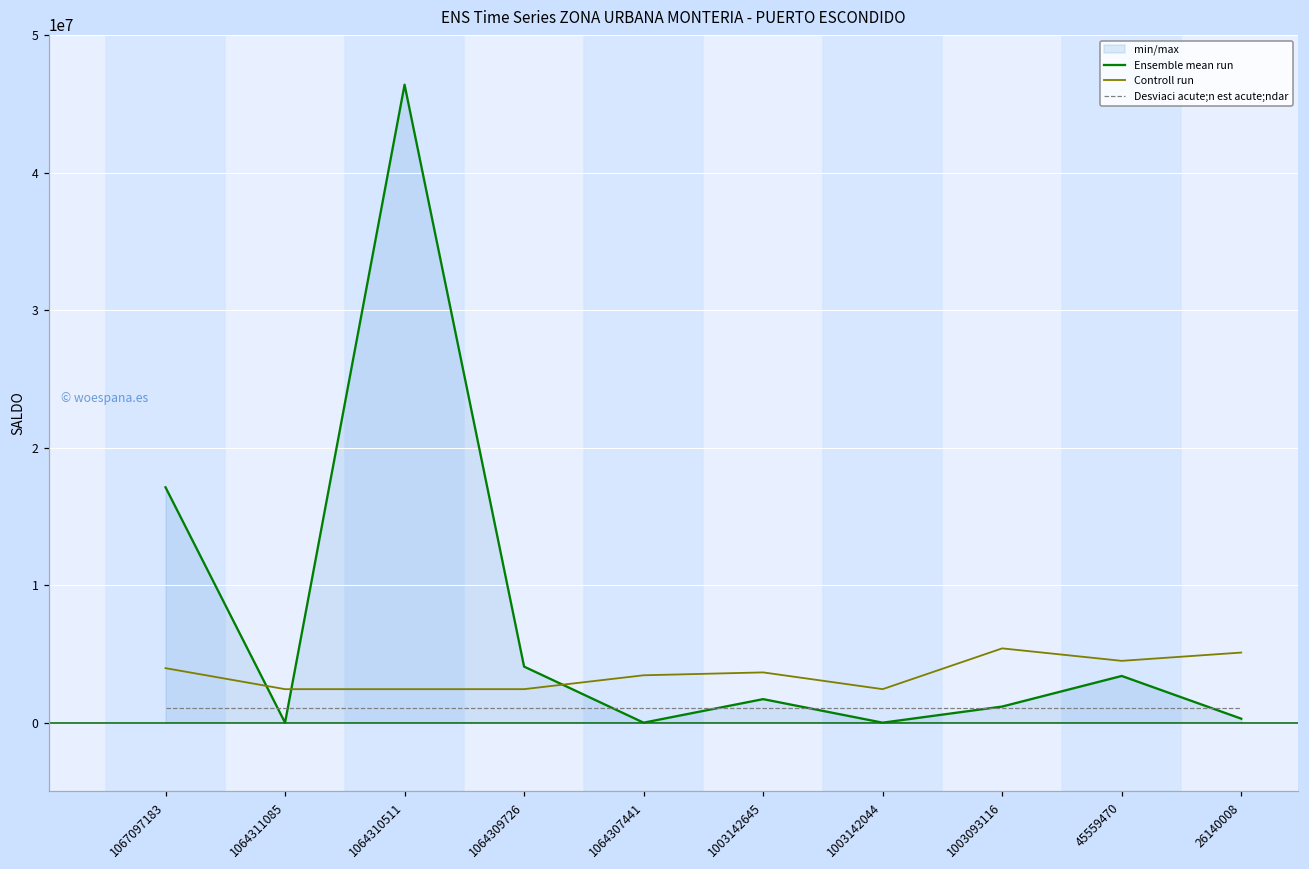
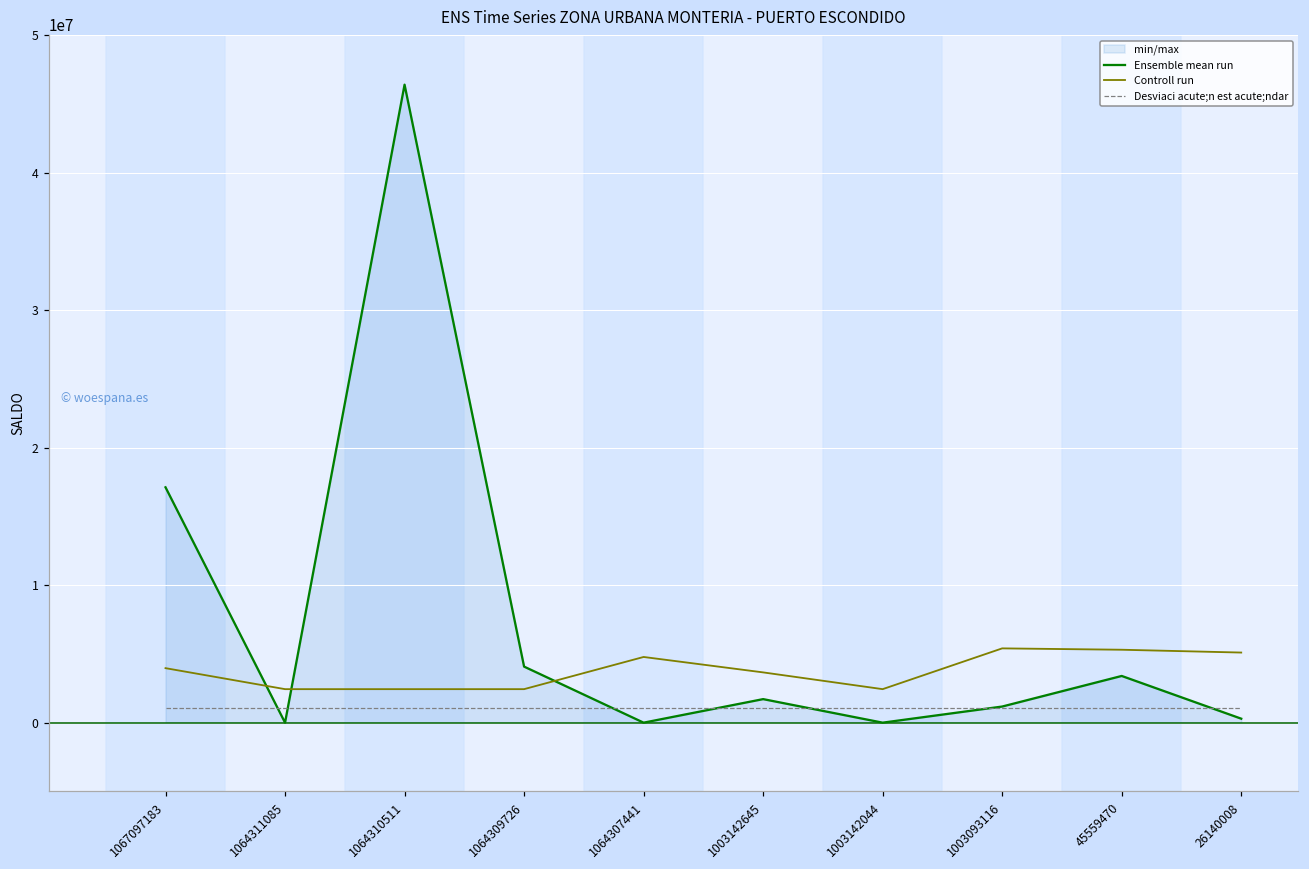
Controll run, 1064307441: 3400000 -> 4800000
Controll run, 45559470: 4500000 -> 5300000
